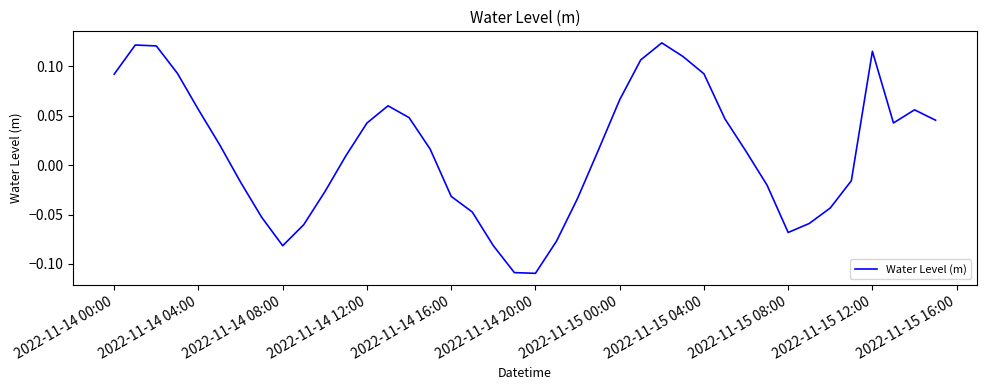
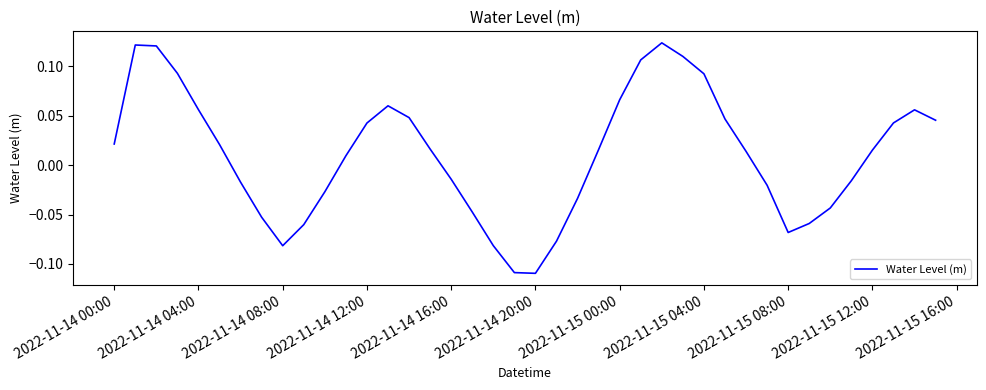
2022-11-14 00:00: 0.09 -> 0.02
2022-11-14 16:00: -0.03 -> -0.01
2022-11-15 12:00: 0.12 -> 0.02
